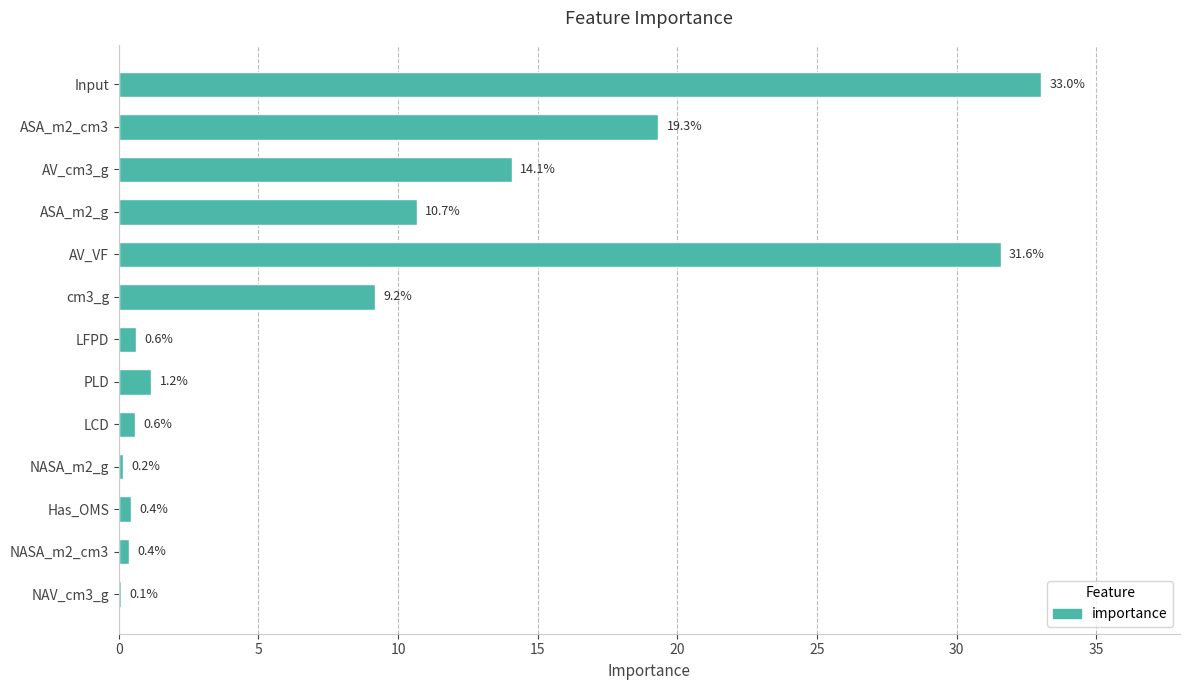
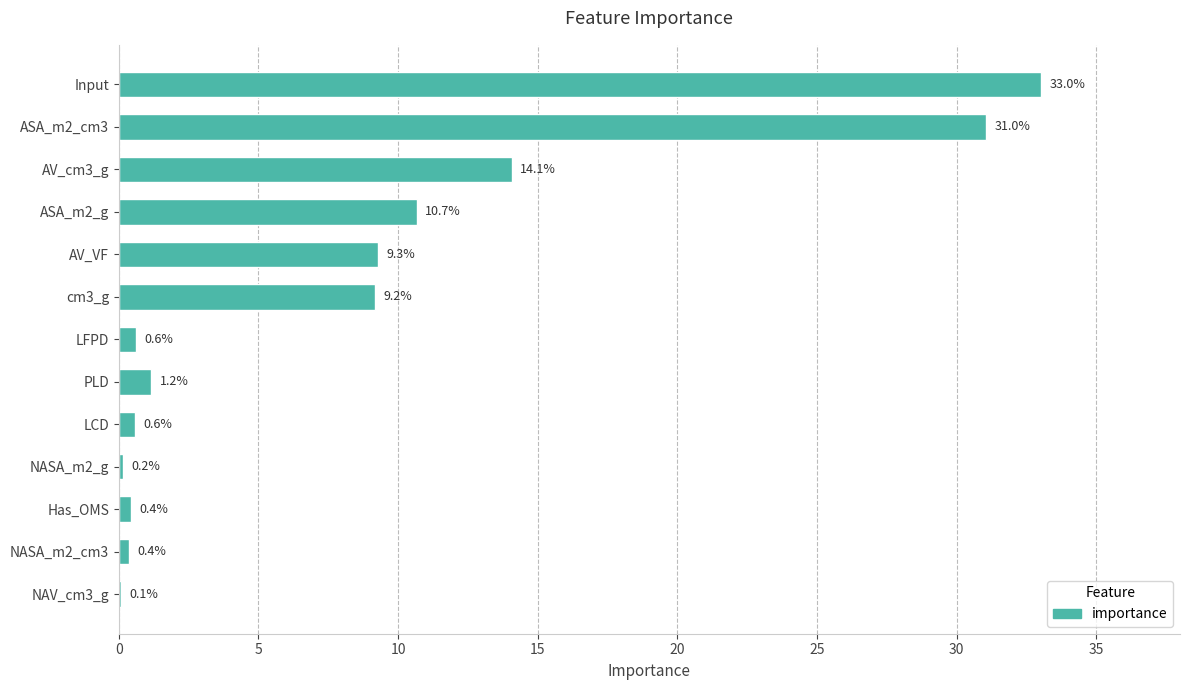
ASA_m2_cm3: 19.3% -> 31.0%
AV_VF: 31.6% -> 9.3%
